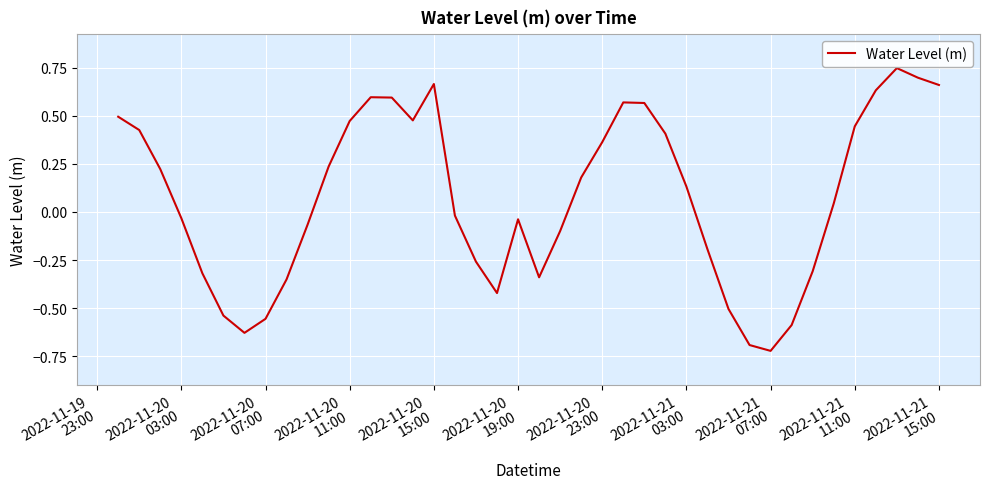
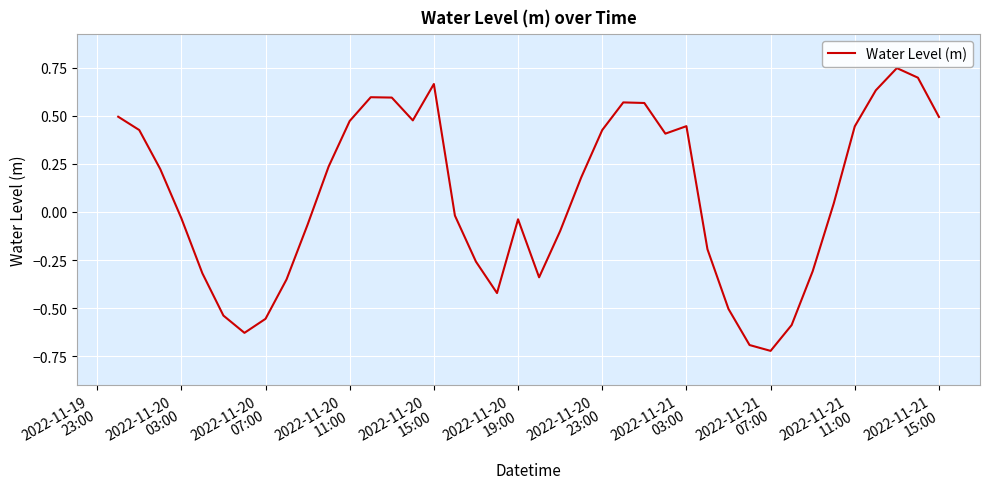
2022-11-20 23:00: 0.36 -> 0.43
2022-11-21 03:00: 0.13 -> 0.45
2022-11-21 15:00: 0.66 -> 0.49
